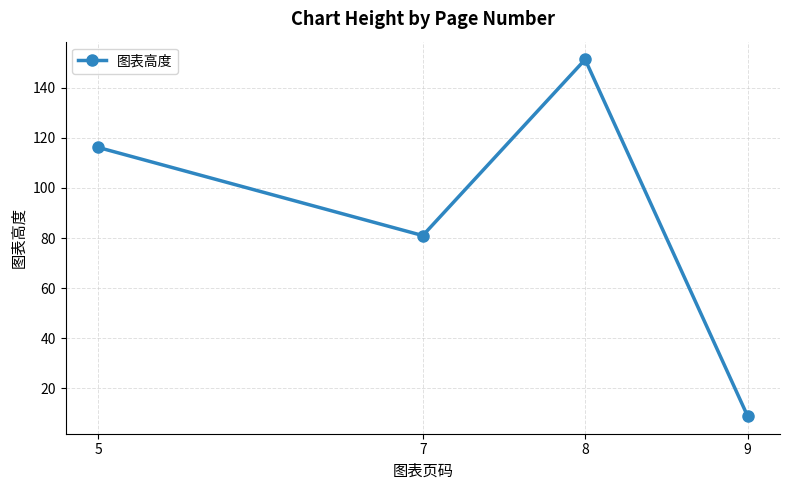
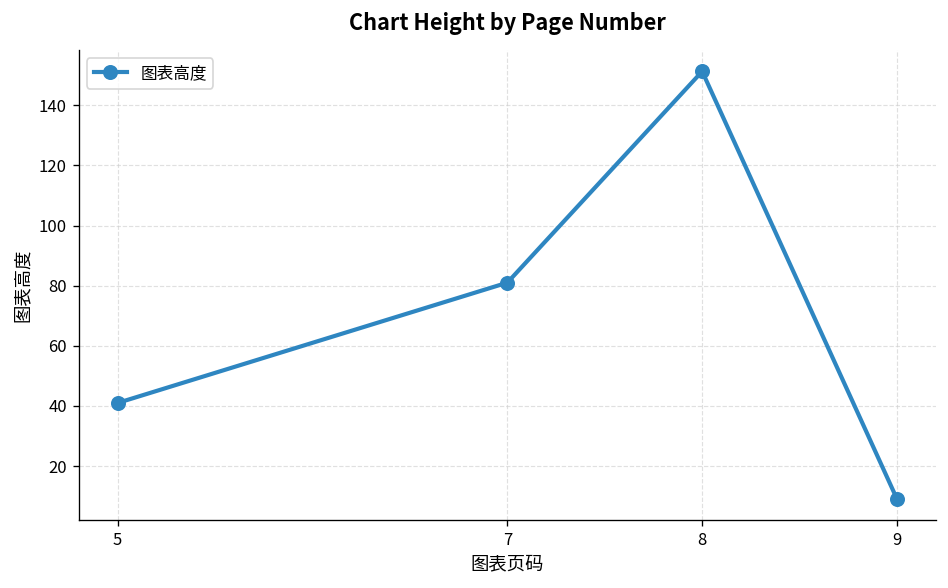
5: 116 -> 41
